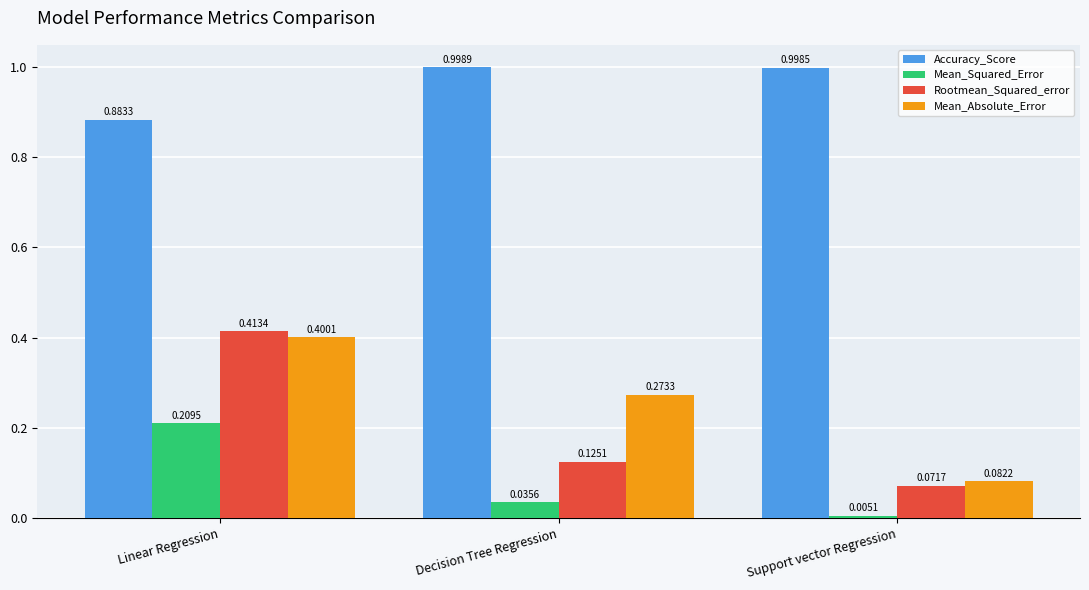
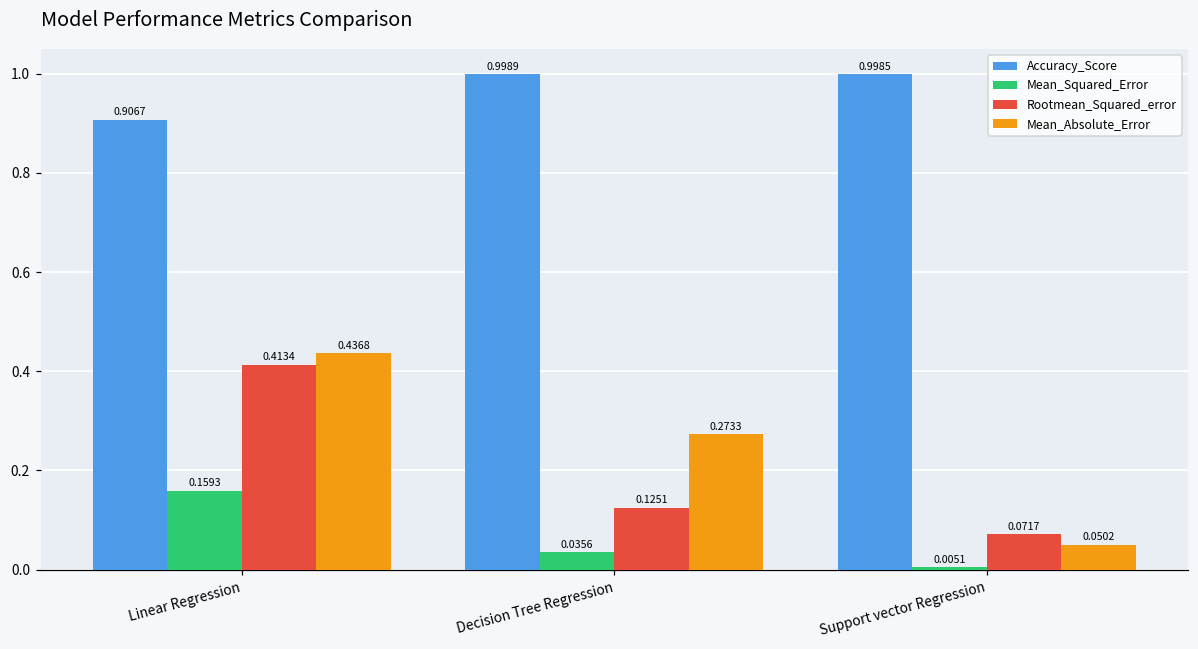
Accuracy_Score, Linear Regression: 0.8833 -> 0.9067
Mean_Squared_Error, Linear Regression: 0.2095 -> 0.1593
Mean_Absolute_Error, Linear Regression: 0.4001 -> 0.4368
Mean_Absolute_Error, Support vector Regression: 0.0822 -> 0.0502
